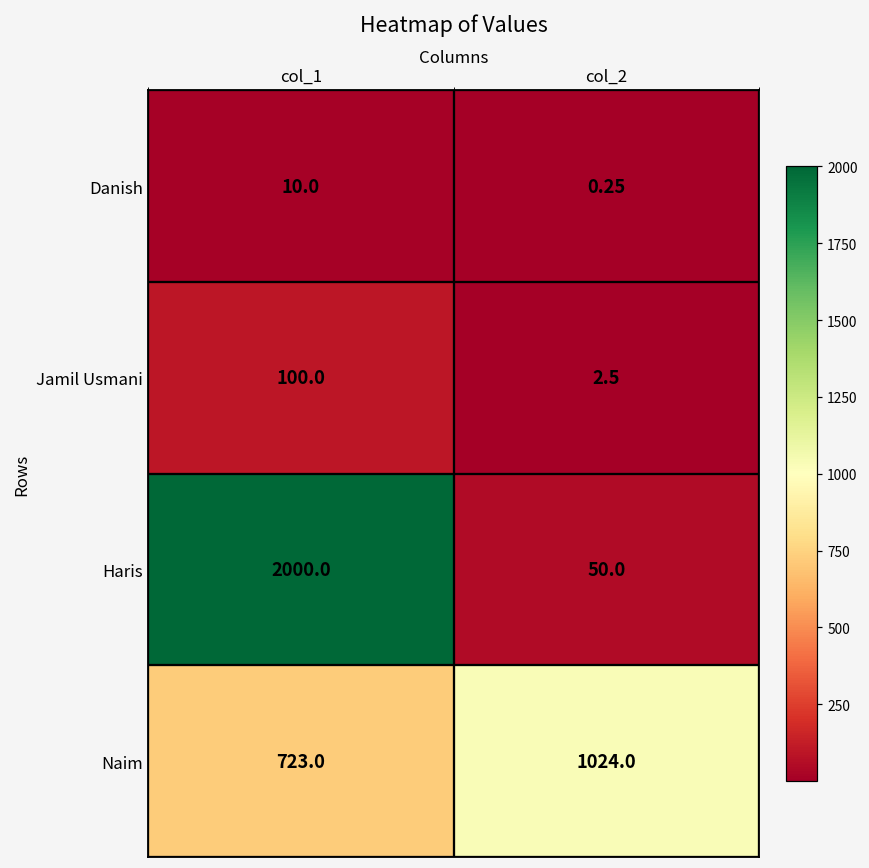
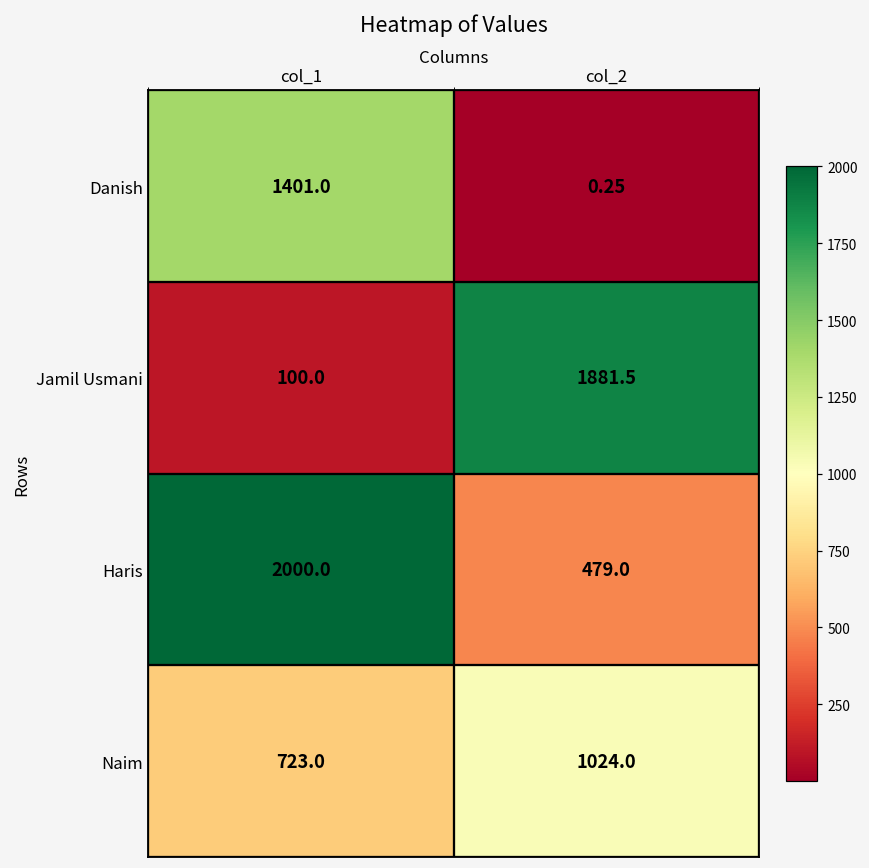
Danish, col_1: 10.0 -> 1401.0
Jamil Usmani, col_2: 2.5 -> 1881.5
Haris, col_2: 50.0 -> 479.0
